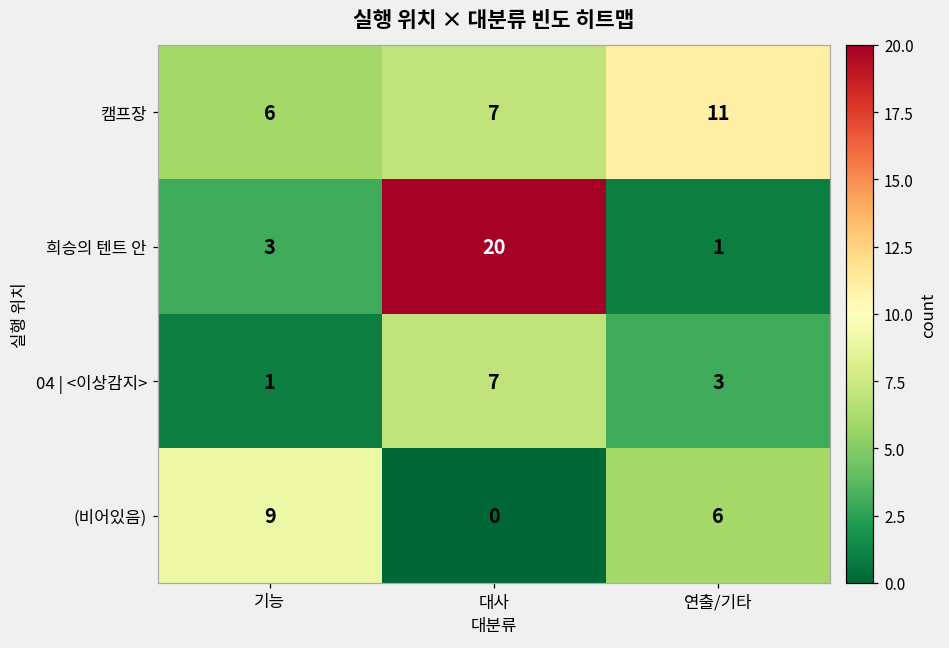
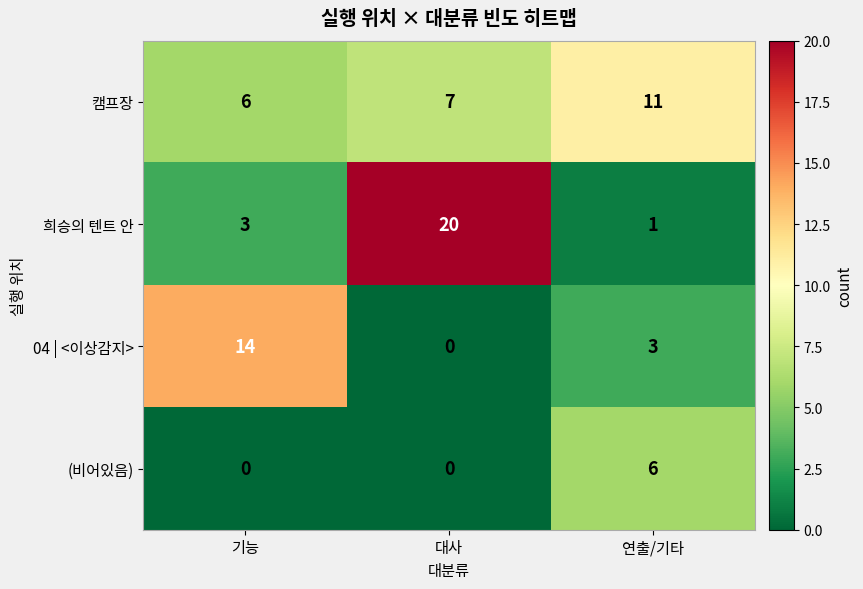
04 | <이상감지>, 기능: 1 -> 14
04 | <이상감지>, 대사: 7 -> 0
(비어있음), 기능: 9 -> 0
